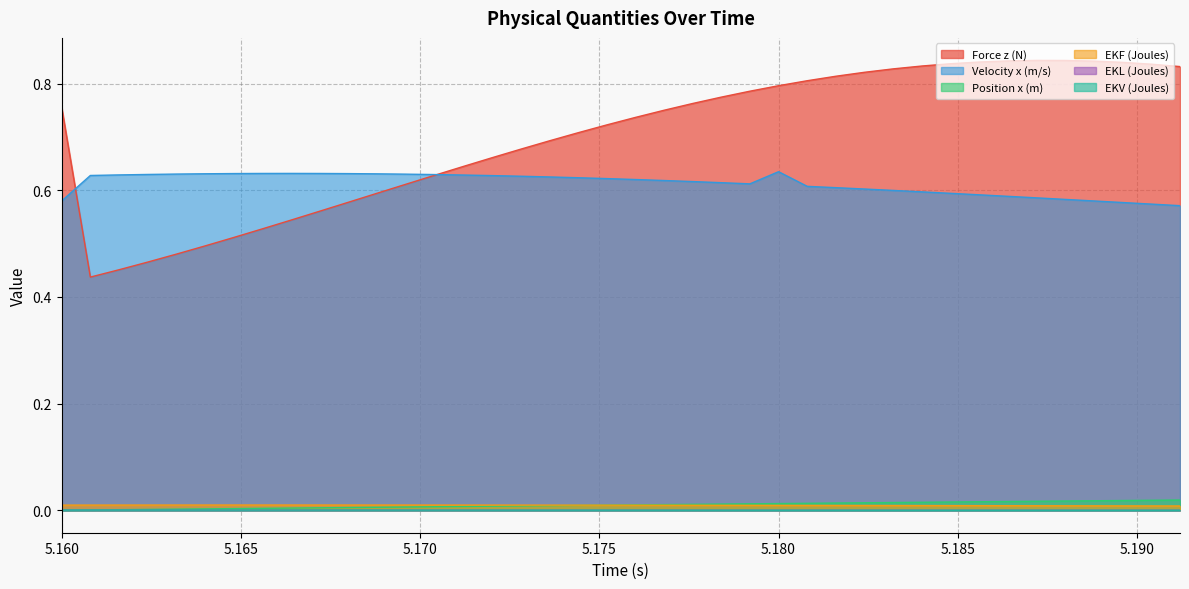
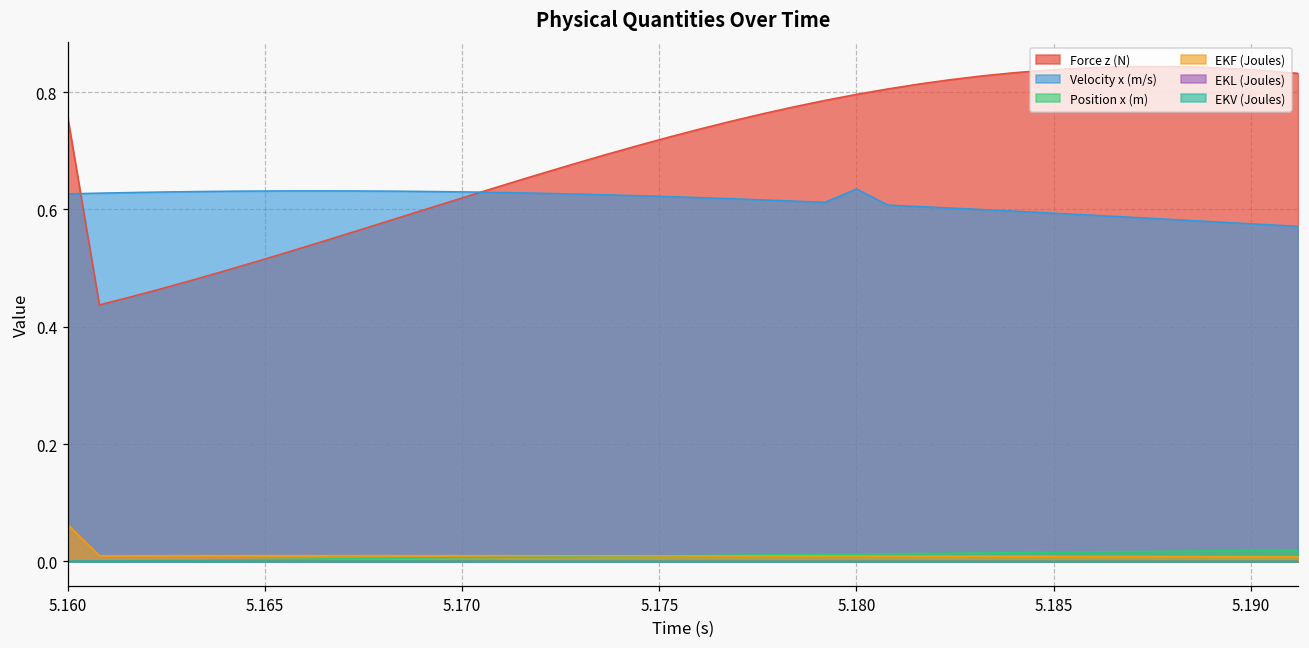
Velocity x (m/s), 5.160: 0.58 -> 0.63
EKF (Joules), 5.160: 0.01 -> 0.06
